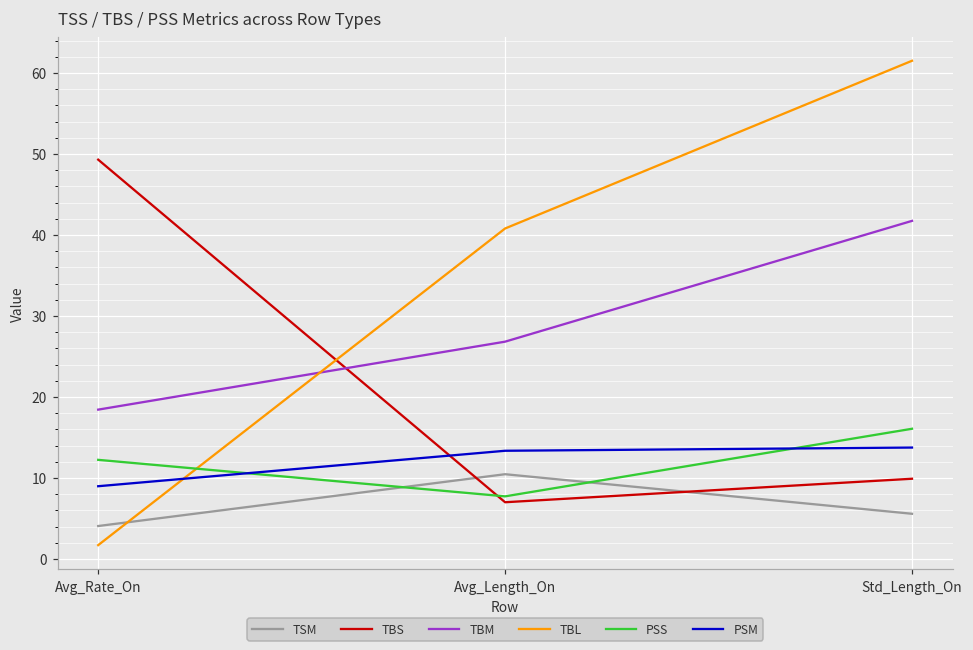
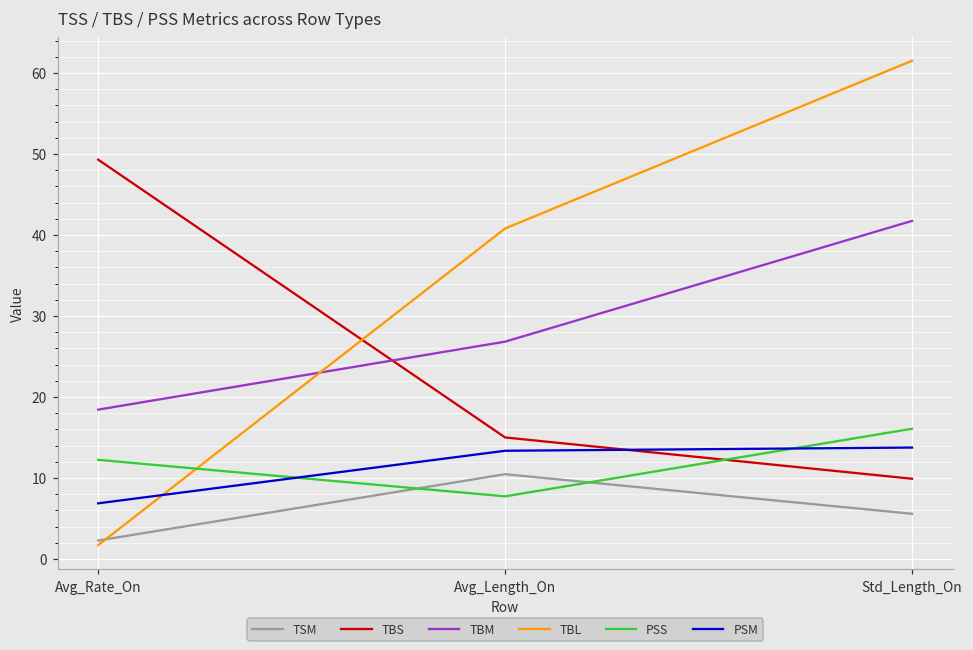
TSM, Avg_Rate_On: 4 -> 2
PSM, Avg_Rate_On: 9 -> 7
TBS, Avg_Length_On: 7 -> 15
